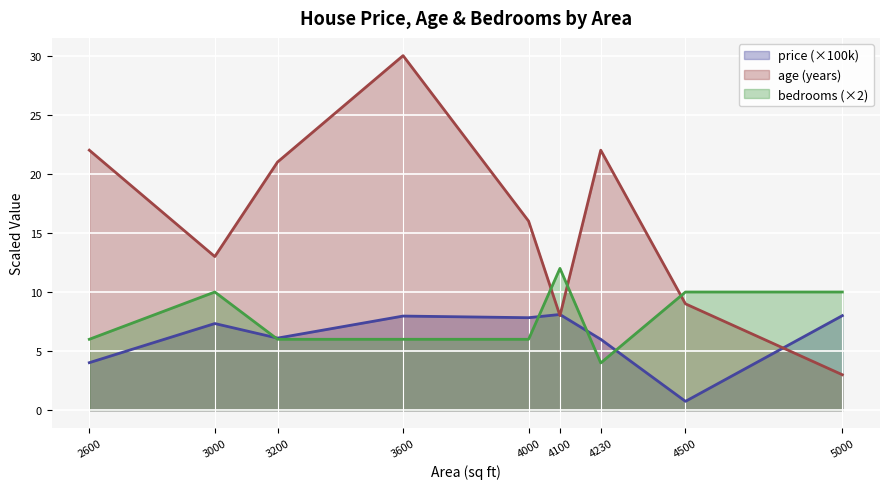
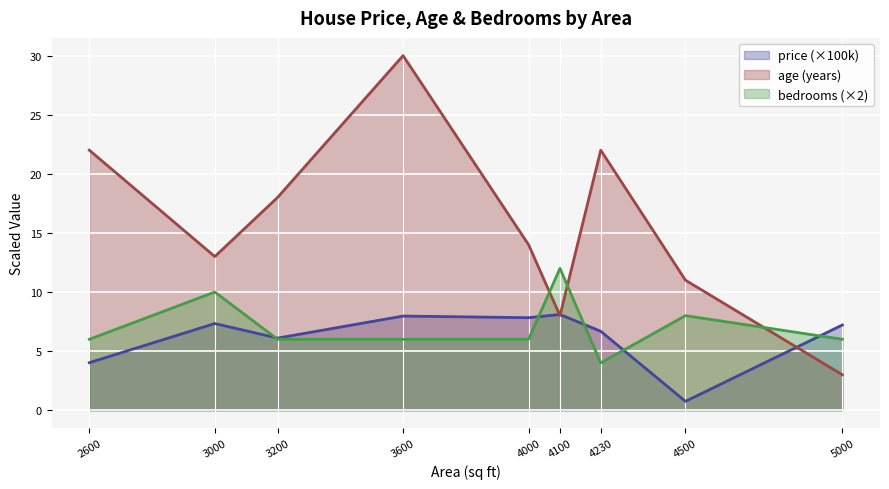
age (years), 3200: 21 -> 18
age (years), 4000: 16 -> 14
price (×100k), 4230: 6.0 -> 6.7
age (years), 4500: 9 -> 11
bedrooms (×2), 4500: 10.0 -> 8.0
price (×100k), 5000: 8.0 -> 7.2
bedrooms (×2), 5000: 10.0 -> 6.0
